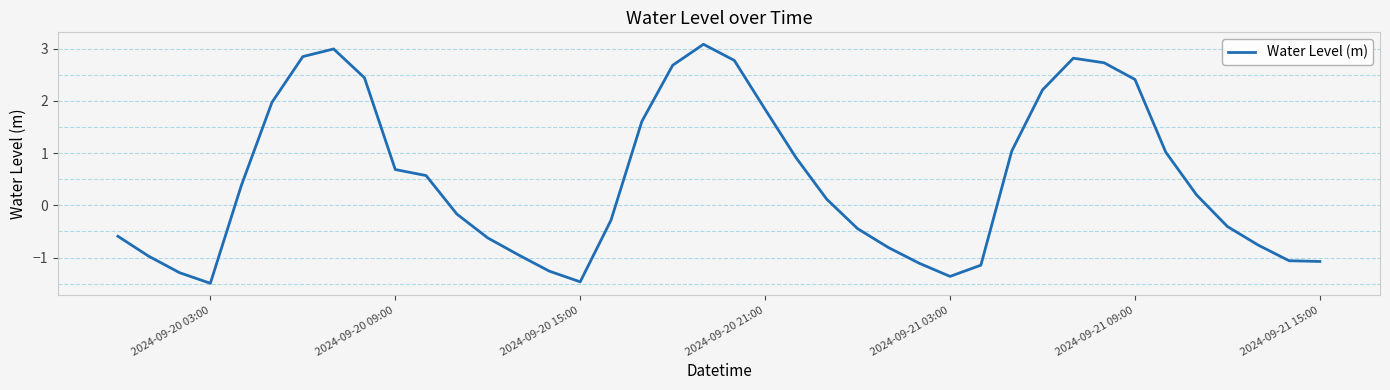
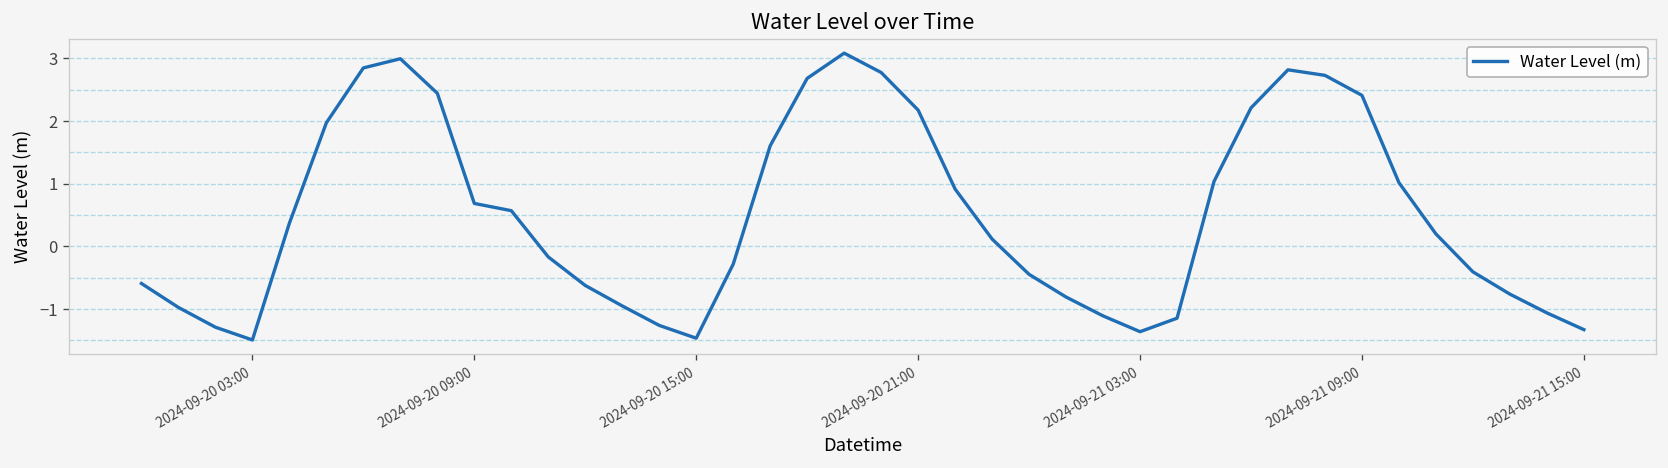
2024-09-20 21:00: 1.8 -> 2.2
2024-09-21 15:00: -1.1 -> -1.3
